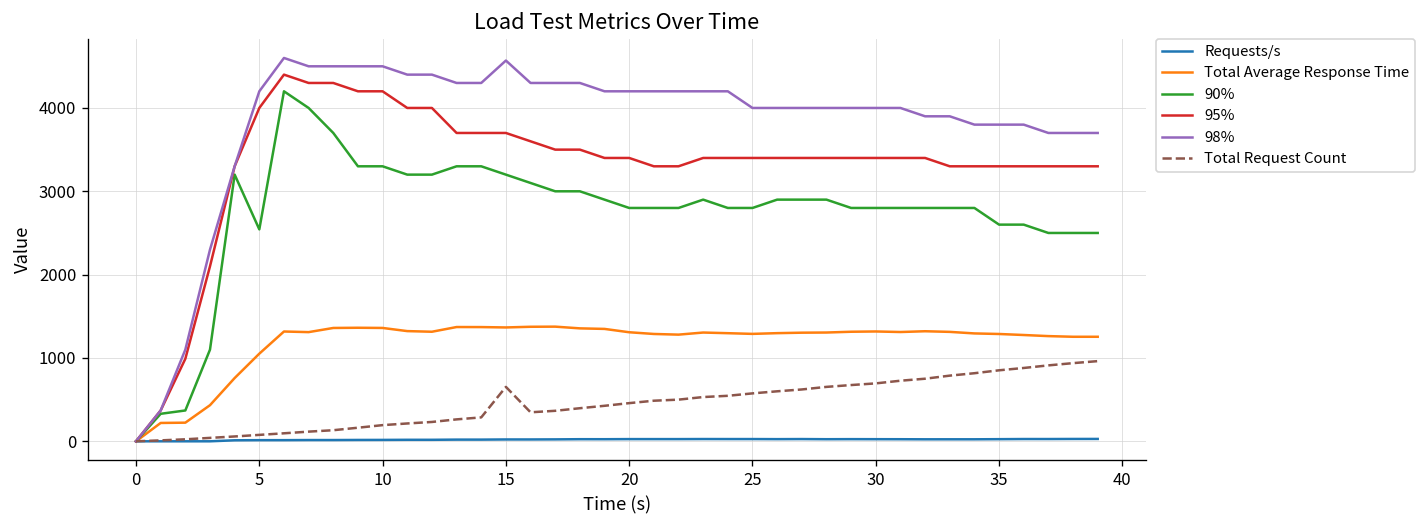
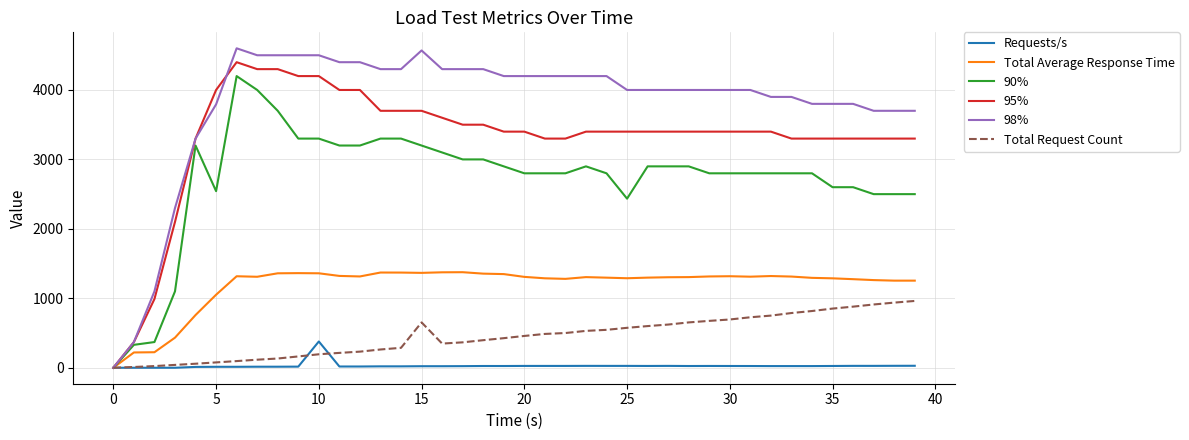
98%, 5: 4200 -> 3800
Requests/s, 10: 0 -> 400
90%, 25: 2800 -> 2400
